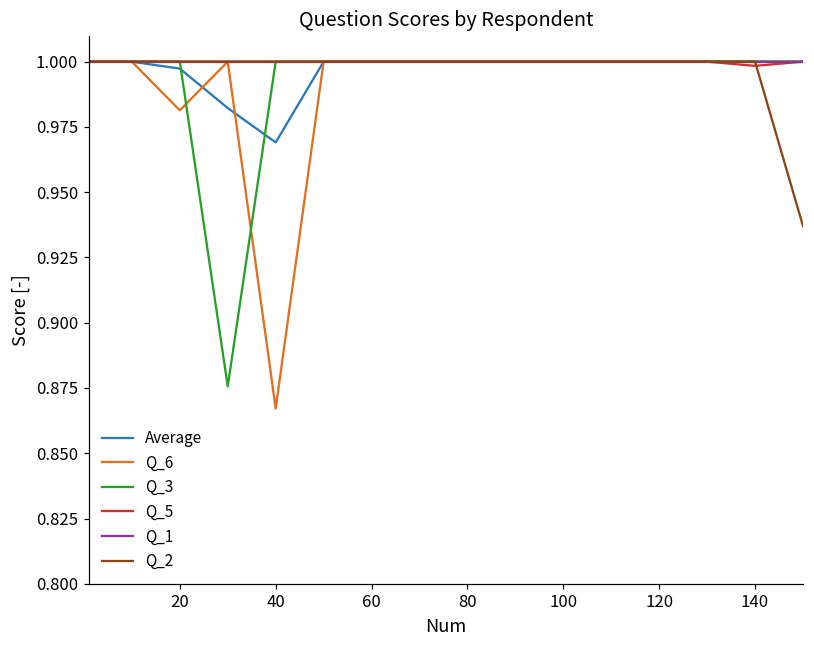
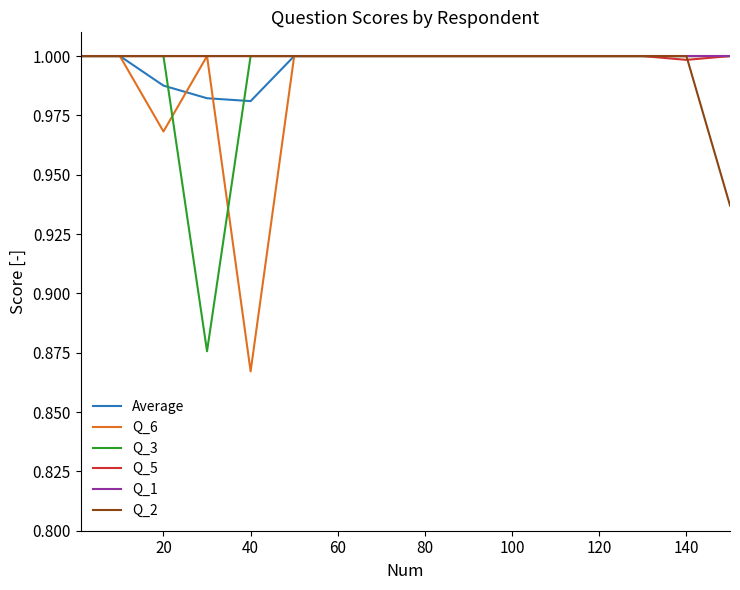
Average, 20: 0.997 -> 0.988
Q_6, 20: 0.981 -> 0.968
Average, 40: 0.969 -> 0.981
